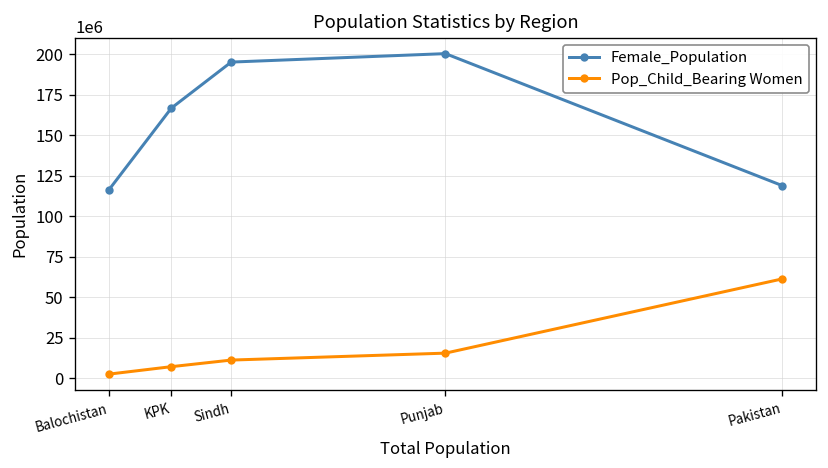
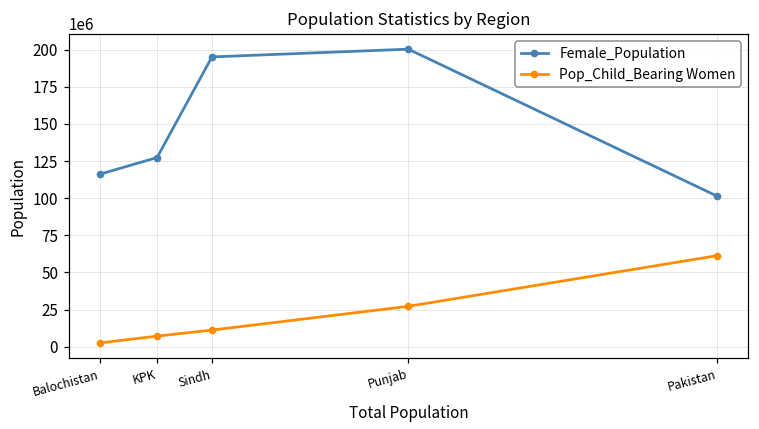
Female_Population, KPK: 167000000 -> 127000000
Pop_Child_Bearing Women, Punjab: 16000000 -> 27000000
Female_Population, Pakistan: 119000000 -> 101000000
